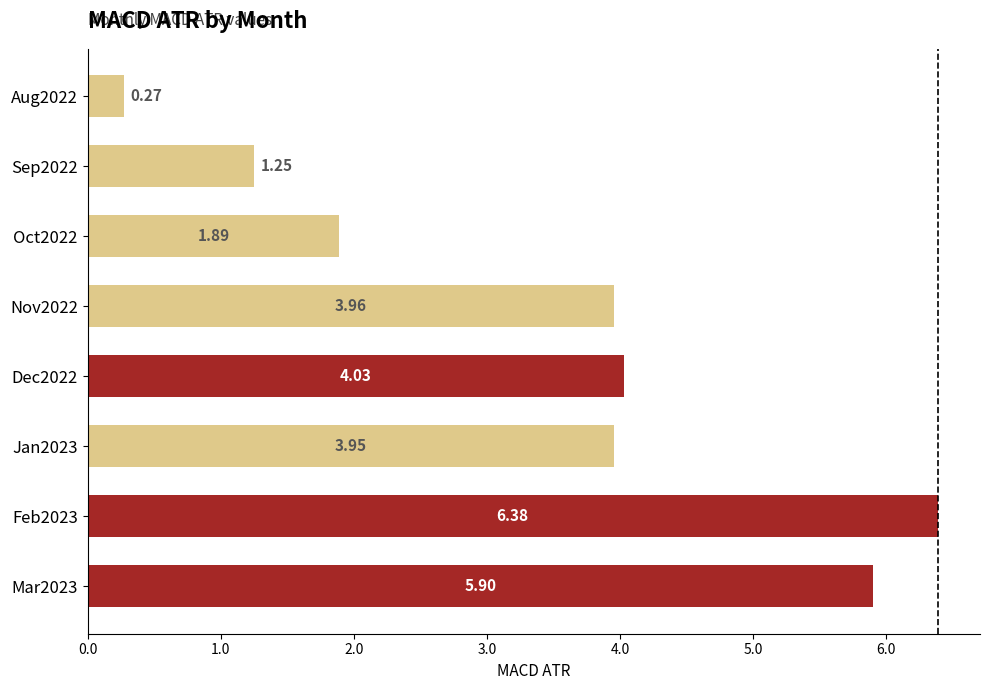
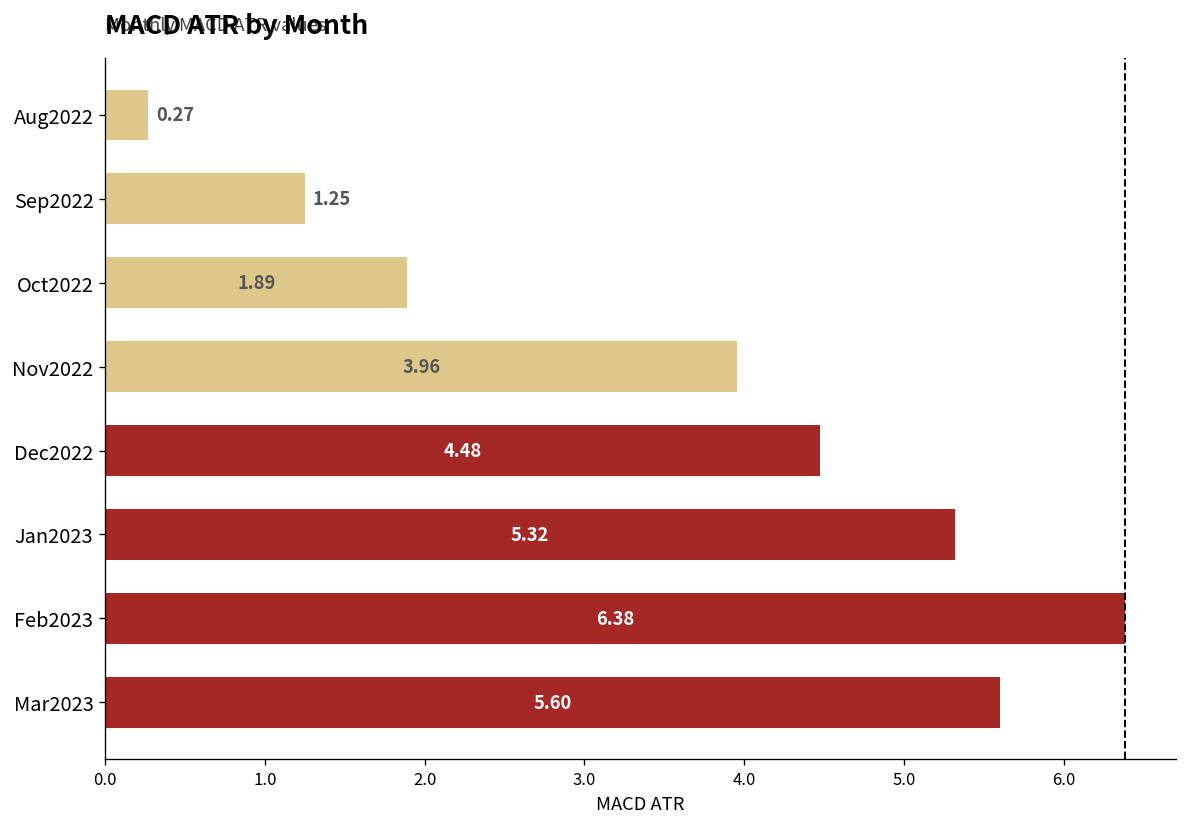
Dec2022: 4.03 -> 4.48
Jan2023: 3.95 -> 5.32
Mar2023: 5.90 -> 5.60
